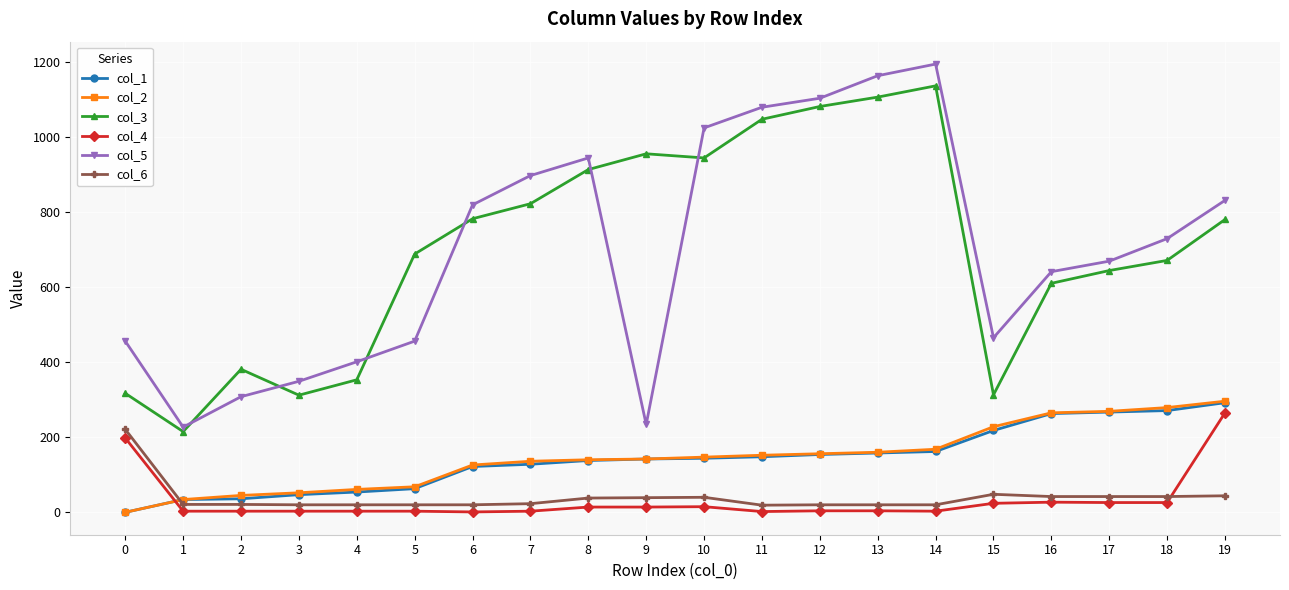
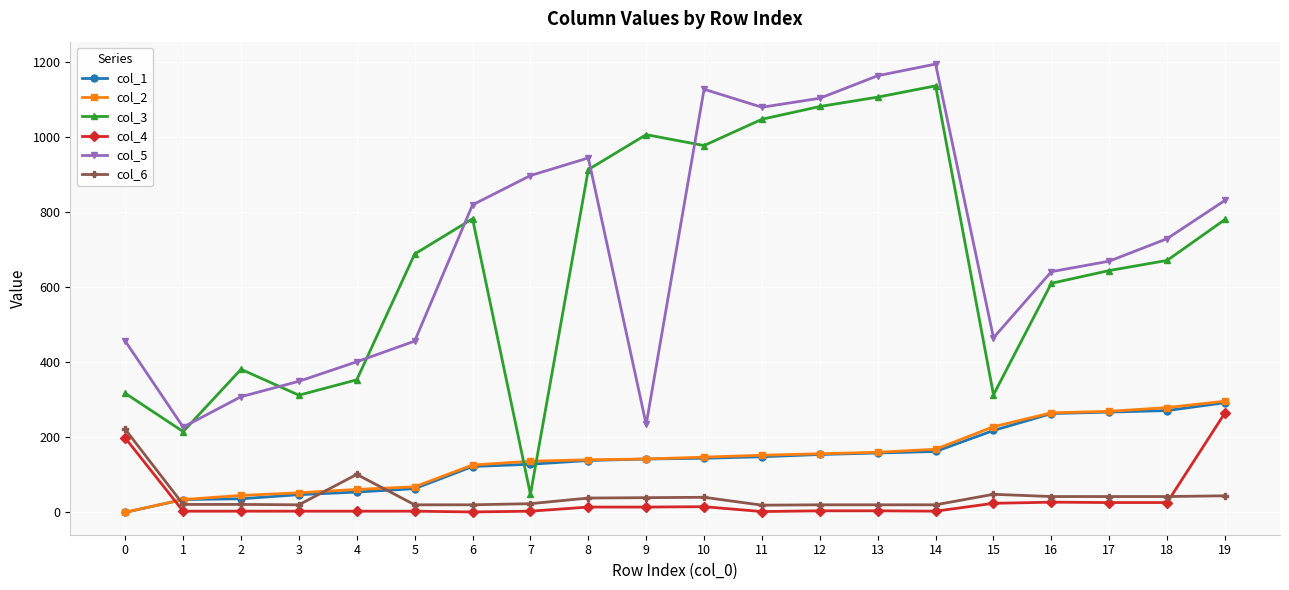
col_6, 4: 20 -> 100
col_3, 7: 820 -> 50
col_3, 9: 960 -> 1010
col_3, 10: 940 -> 980
col_5, 10: 1020 -> 1130
